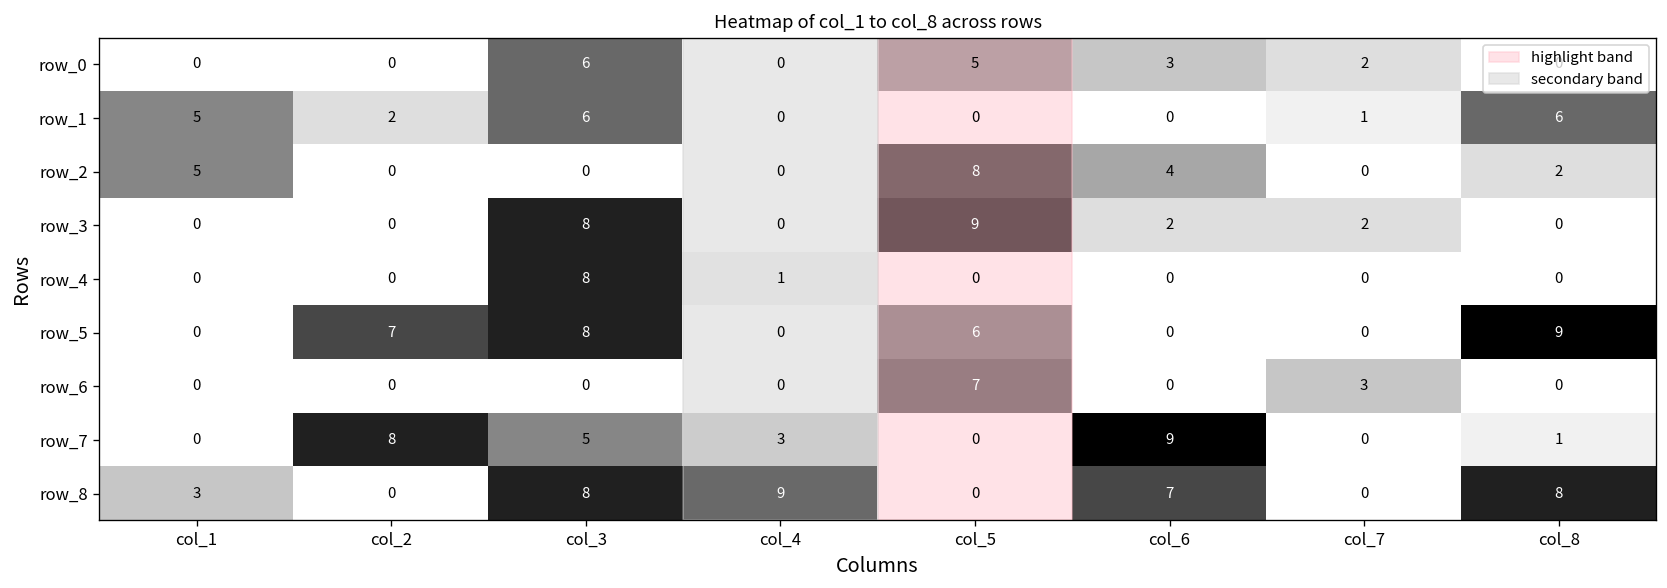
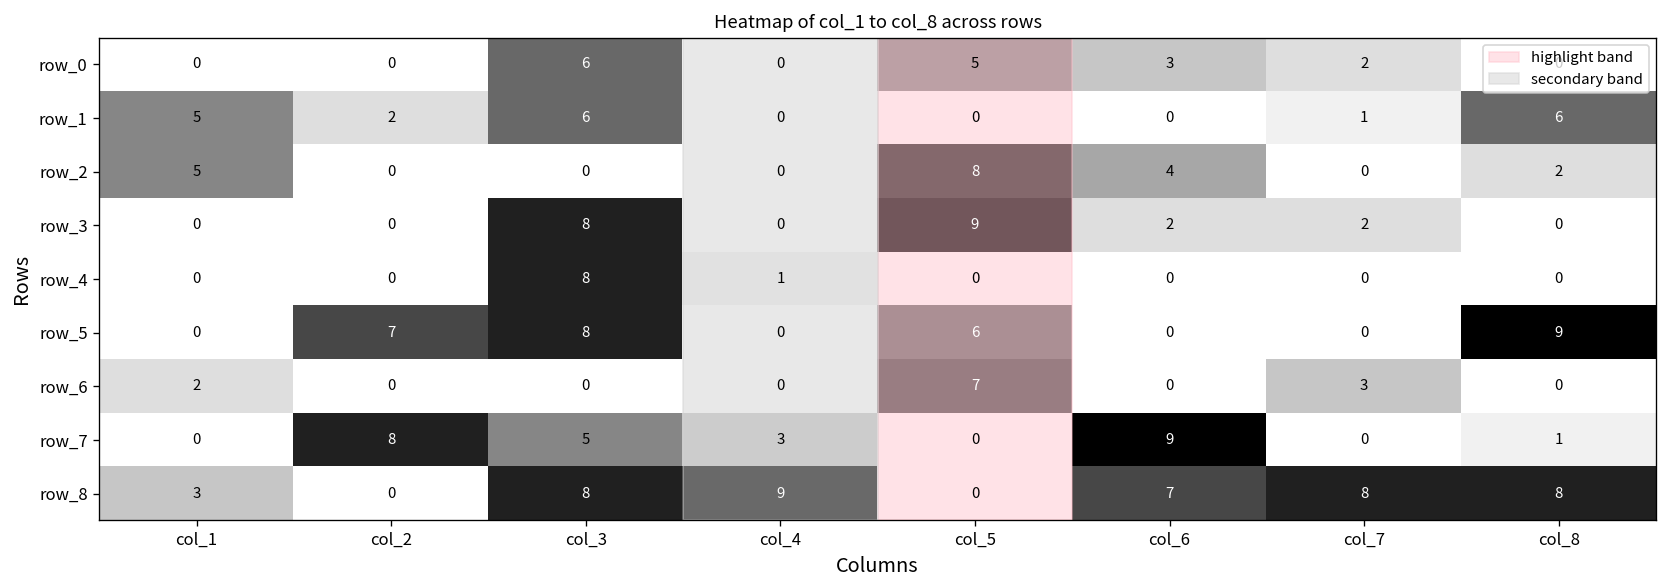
row_6, col_1: 0 -> 2
row_8, col_7: 0 -> 8
